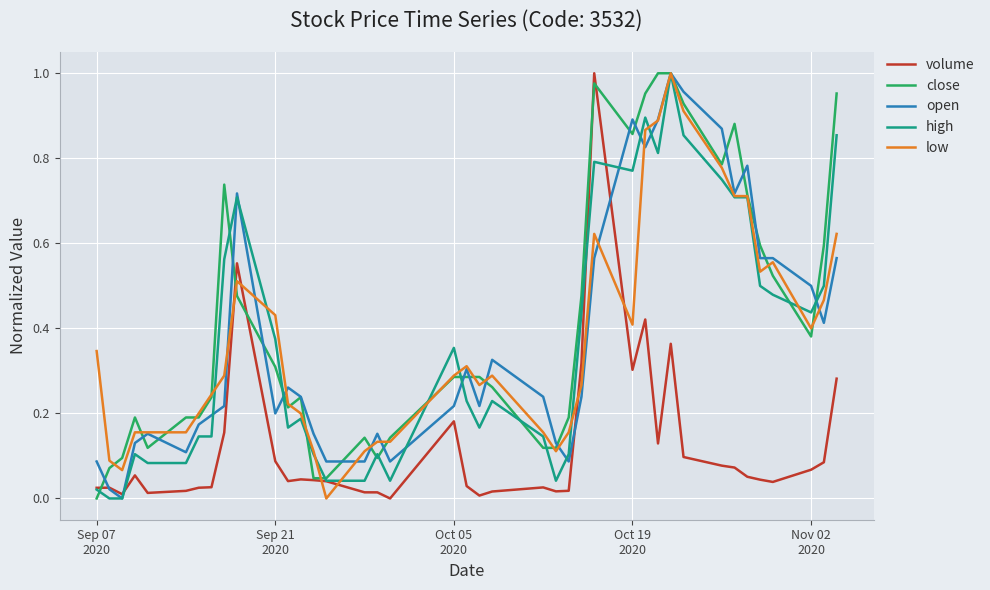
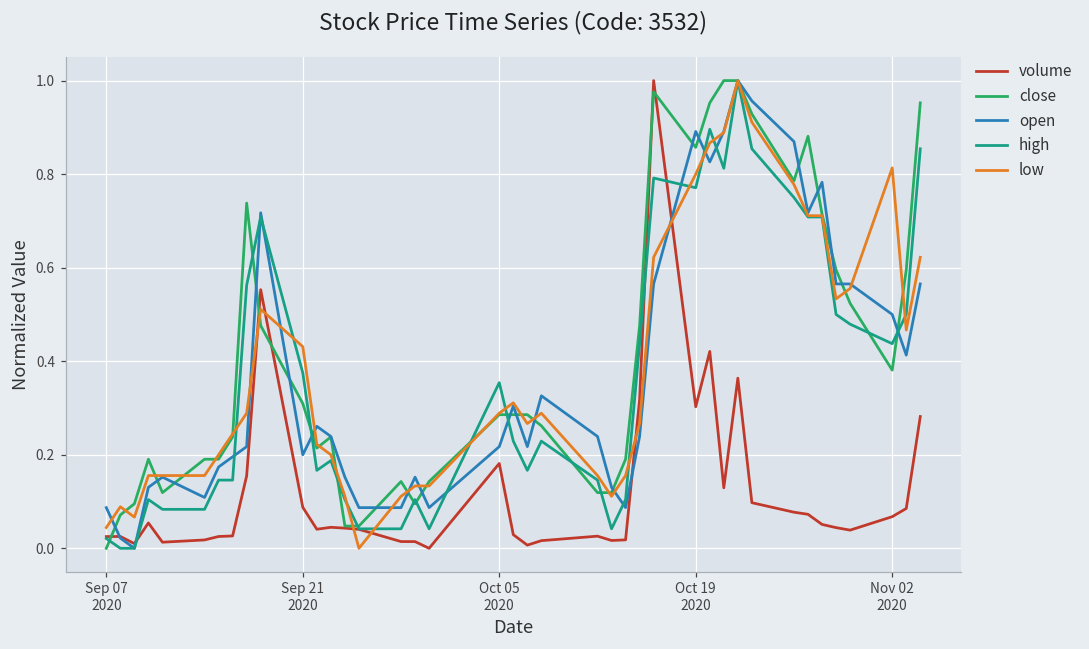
low, Sep 07 2020: 0.35 -> 0.04
low, Oct 19 2020: 0.41 -> 0.80
low, Nov 02 2020: 0.40 -> 0.81
